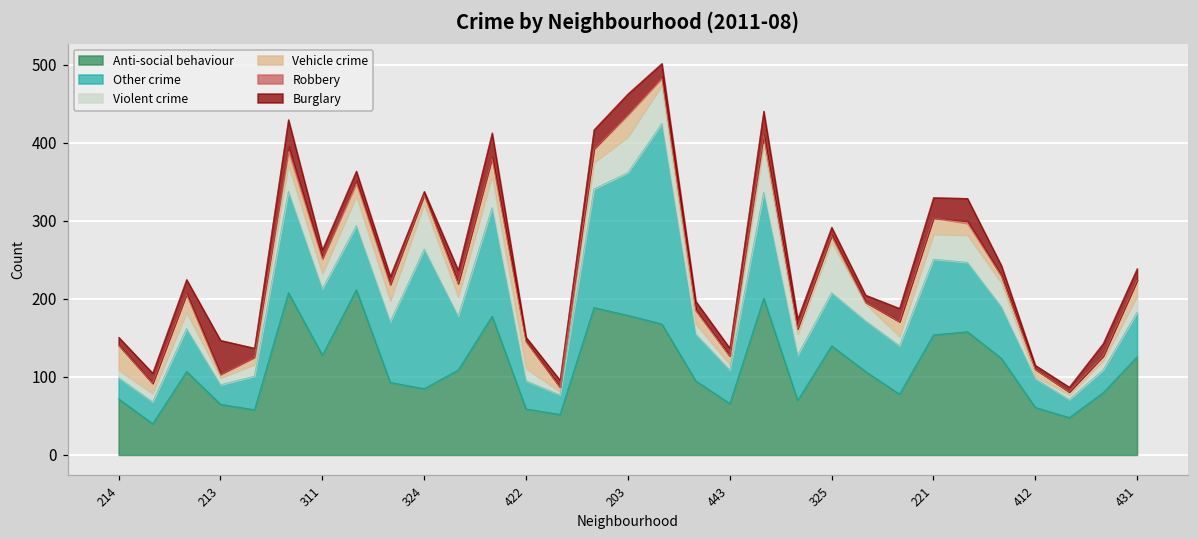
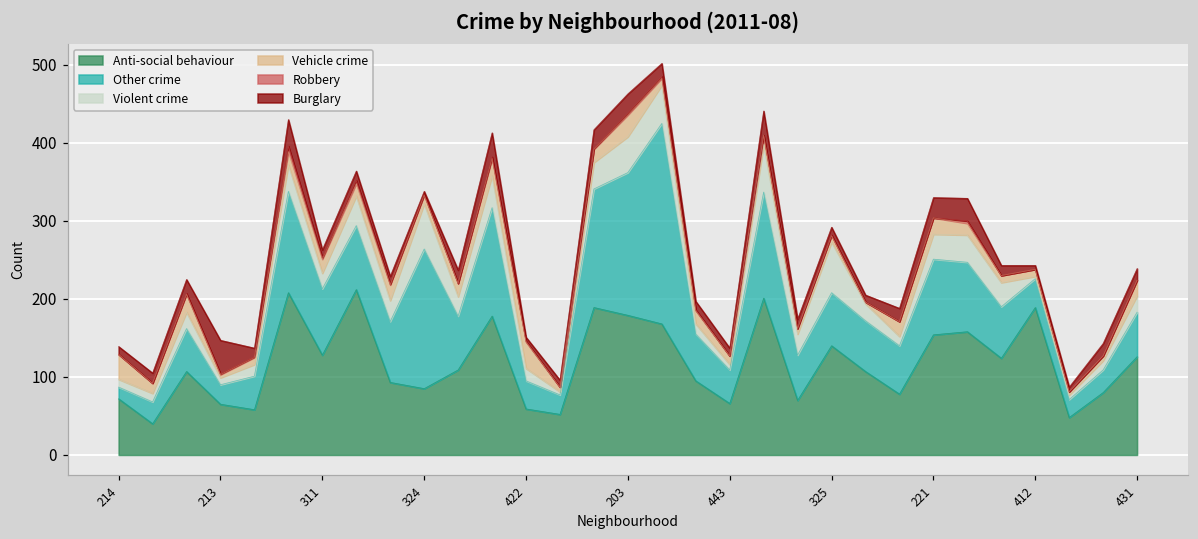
Other crime, 214: 30 -> 20
Anti-social behaviour, 412: 60 -> 190
